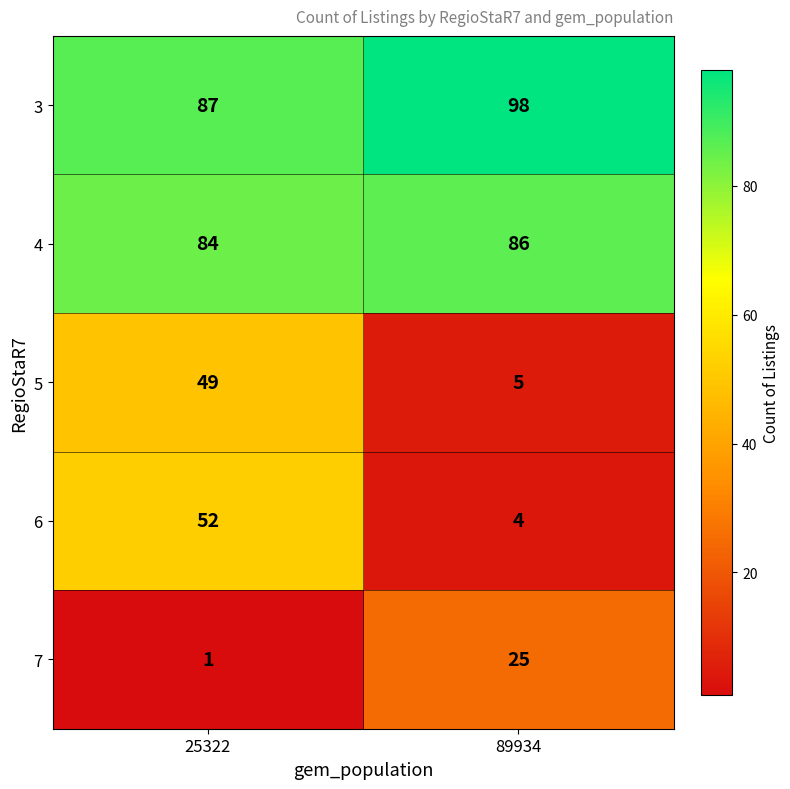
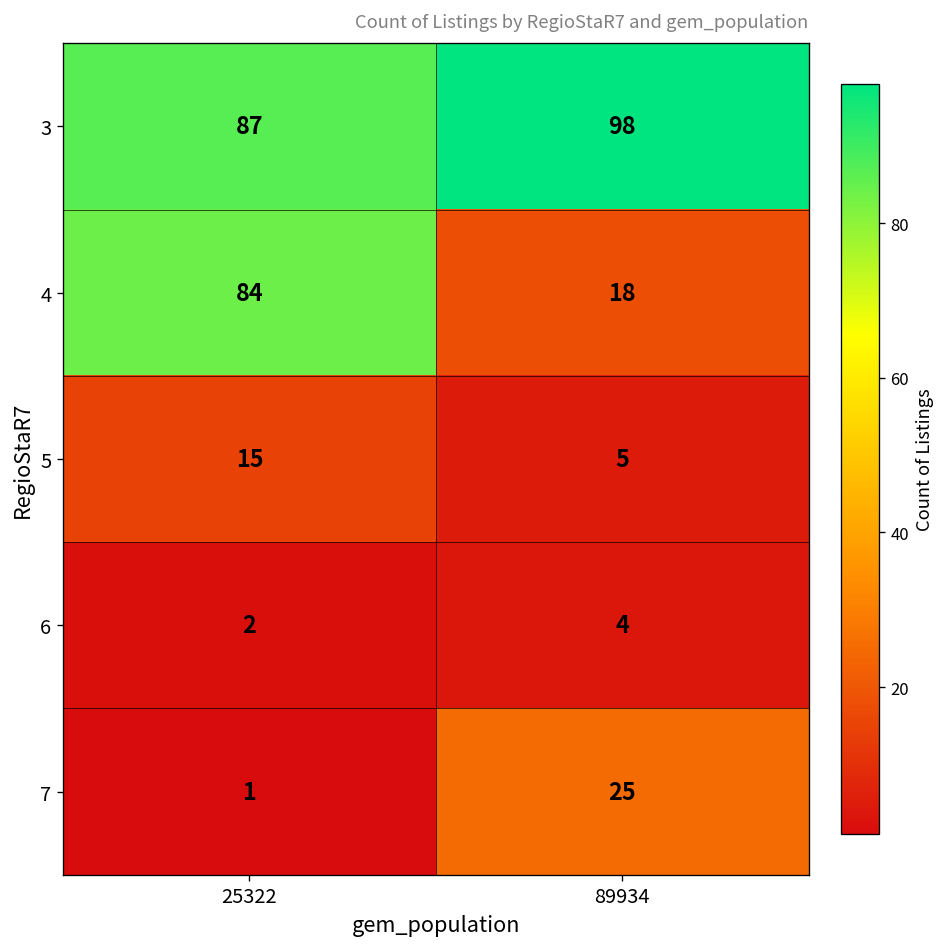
4, 89934: 86 -> 18
5, 25322: 49 -> 15
6, 25322: 52 -> 2
